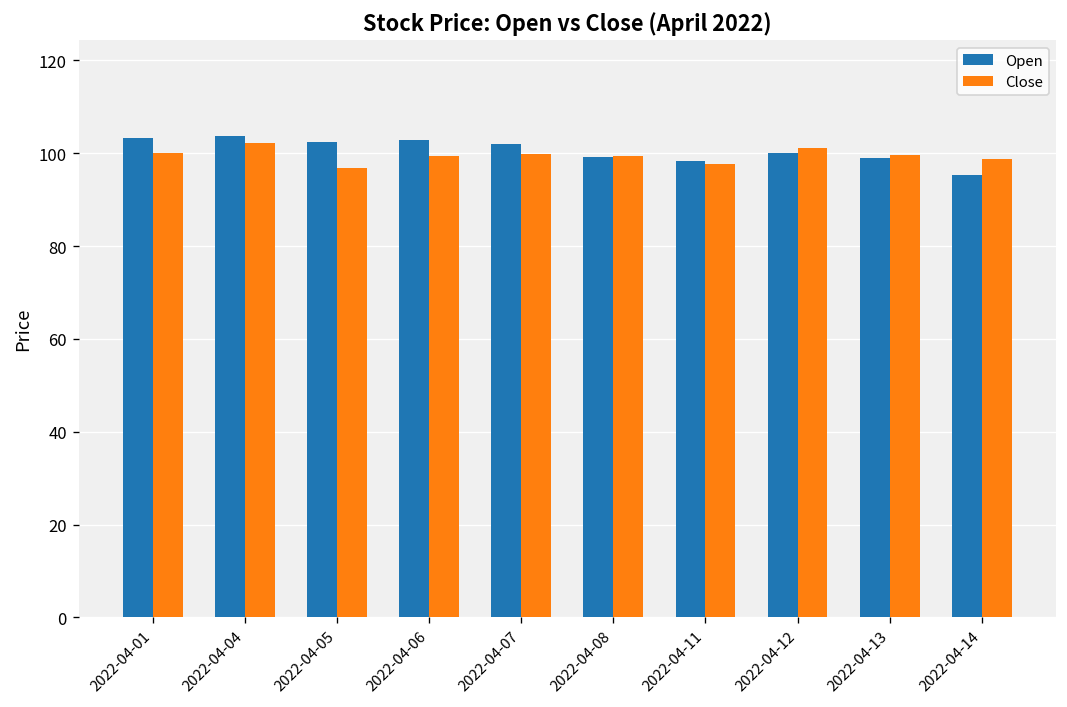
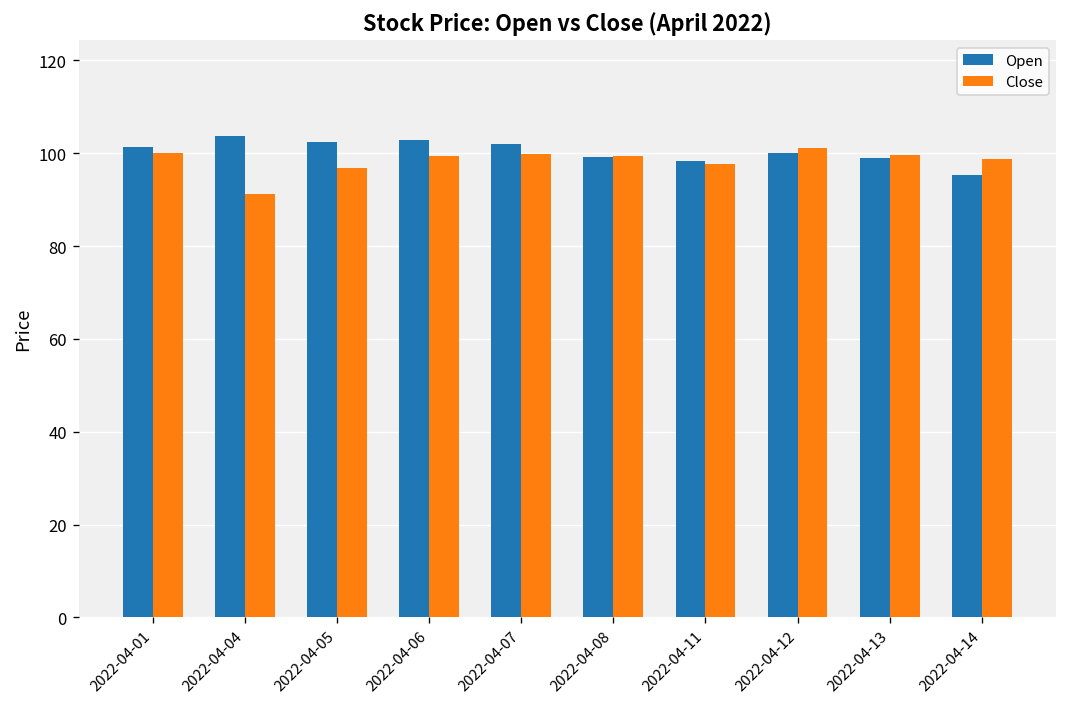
Open, 2022-04-01: 103 -> 101
Close, 2022-04-04: 102 -> 91
